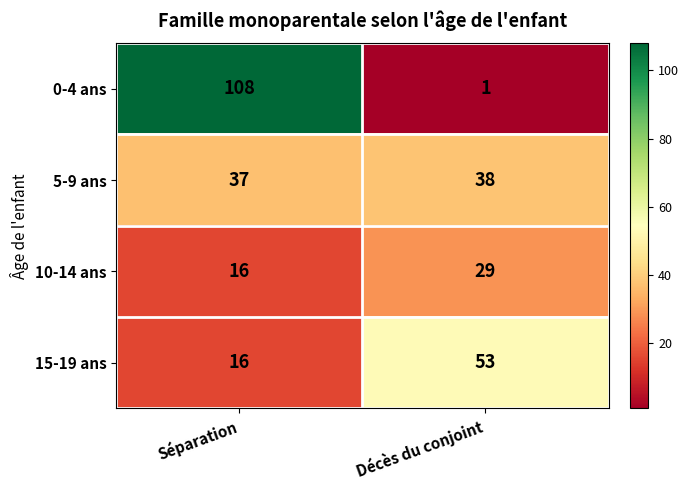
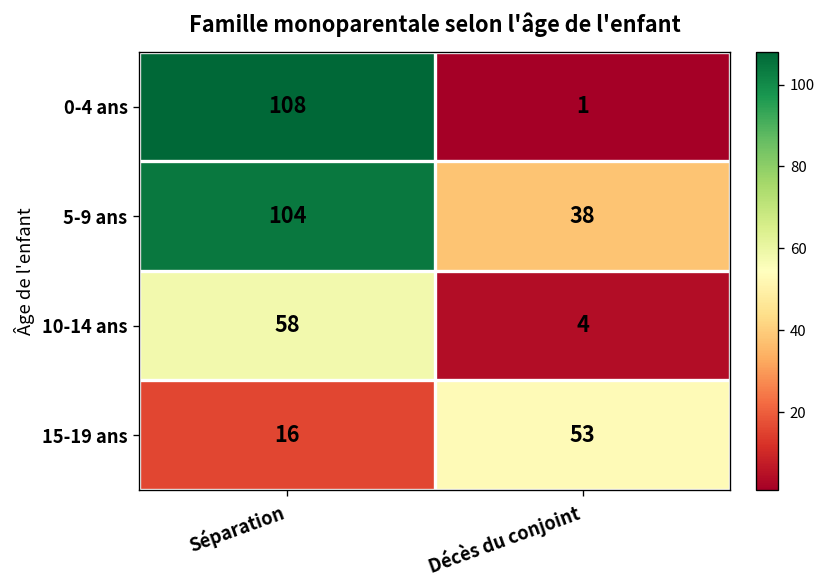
5-9 ans, Séparation: 37 -> 104
10-14 ans, Séparation: 16 -> 58
10-14 ans, Décès du conjoint: 29 -> 4
